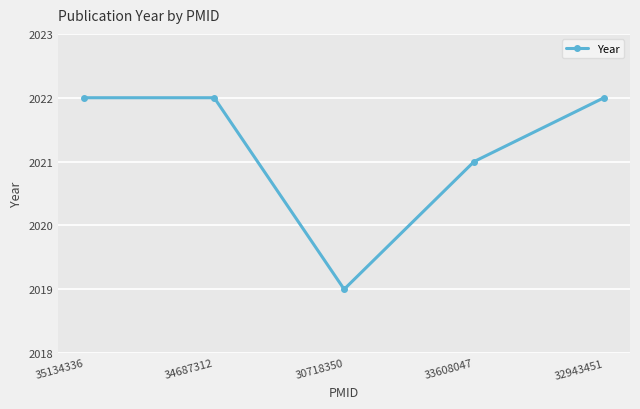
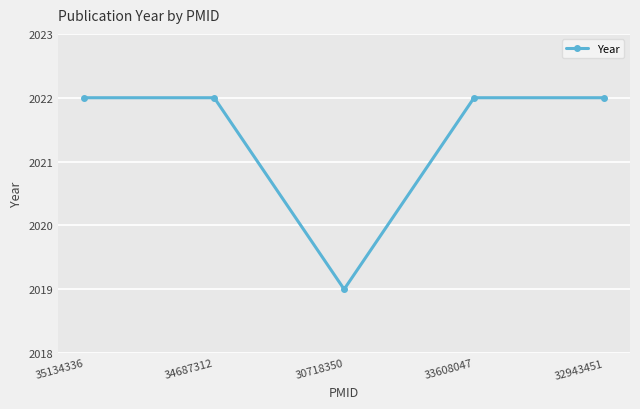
33608047: 2021 -> 2022
